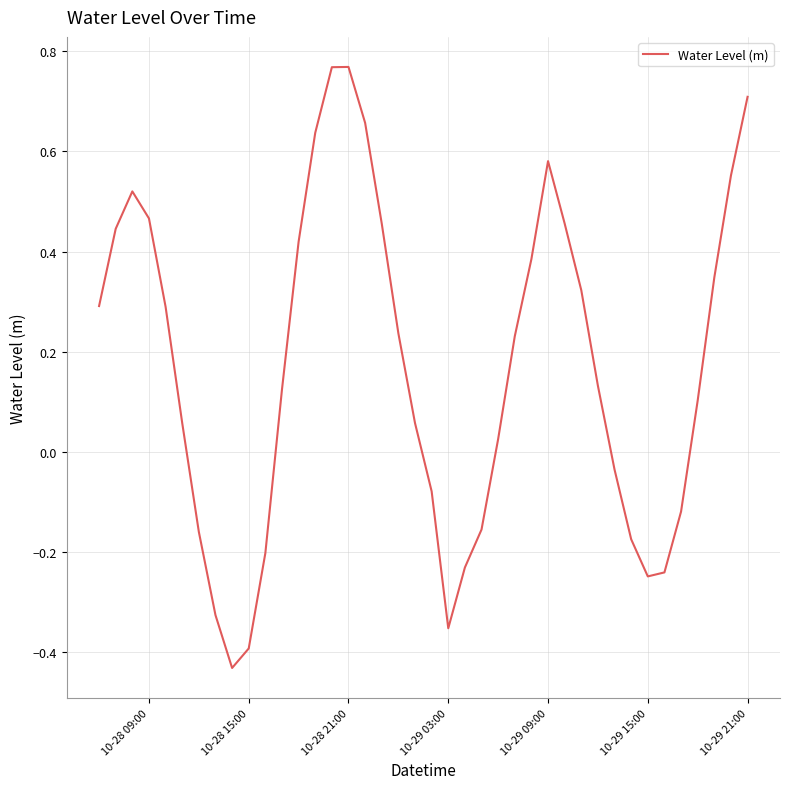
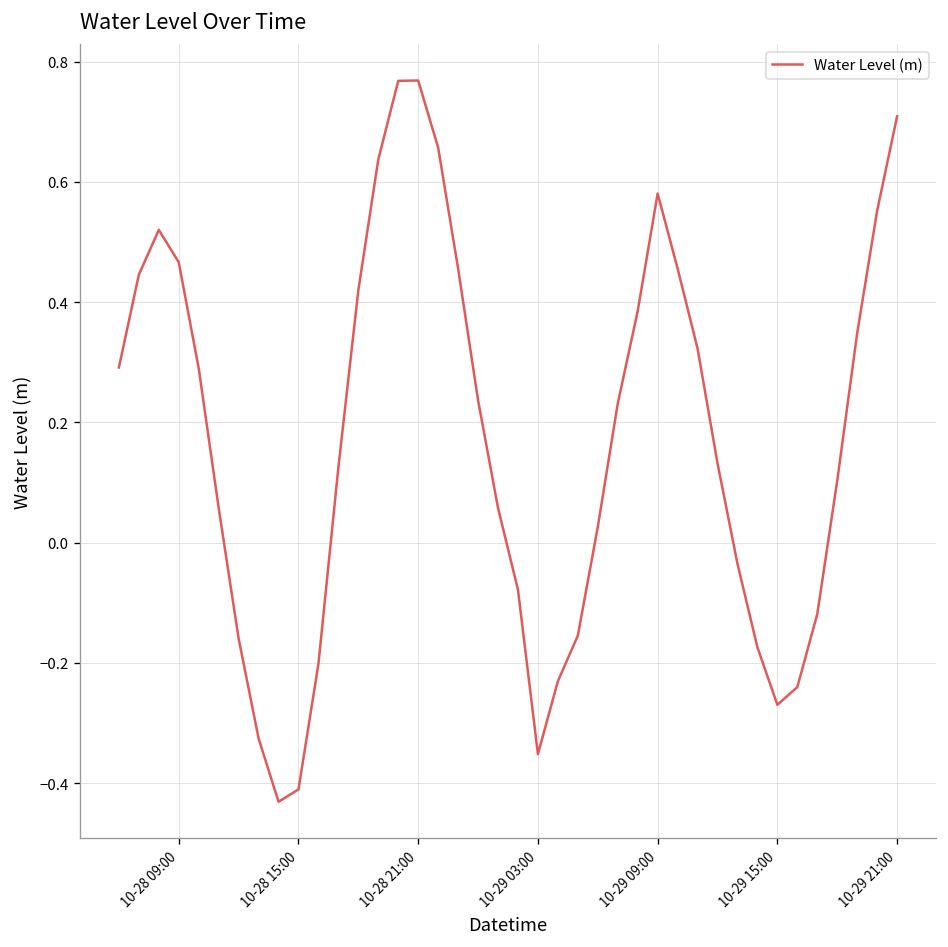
10-28 15:00: -0.39 -> -0.41
10-29 15:00: -0.25 -> -0.27
